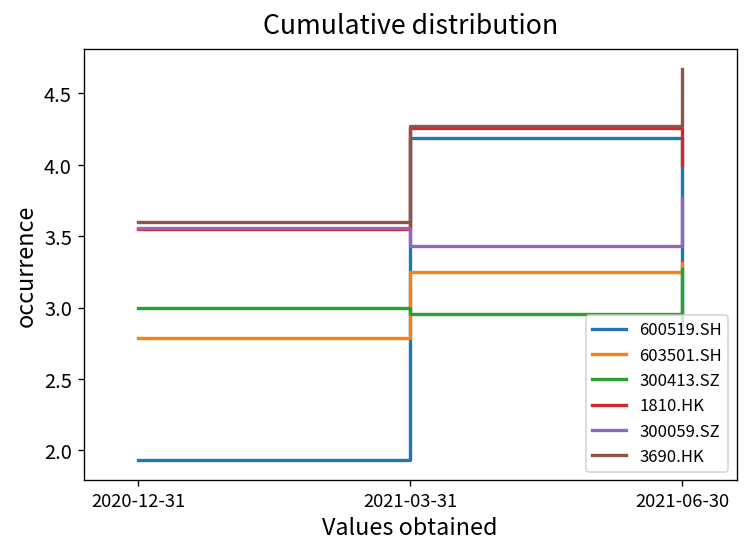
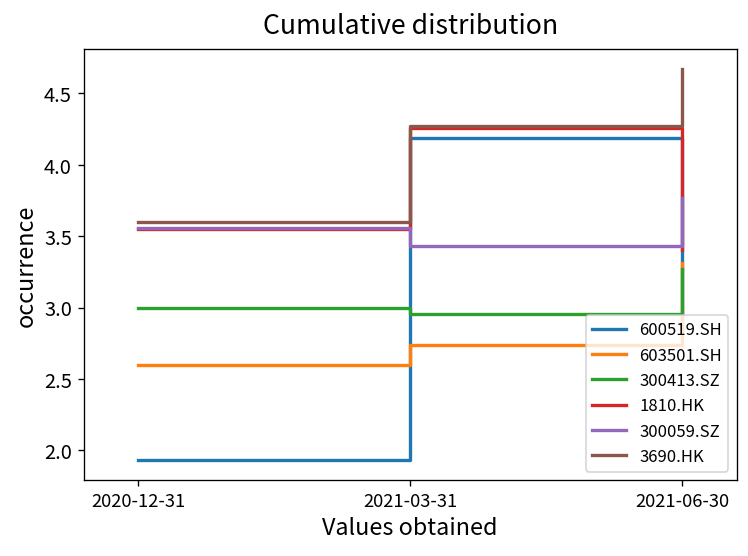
603501.SH, 2020-12-31: 2.79 -> 2.60
603501.SH, 2021-03-31: 3.25 -> 2.74
1810.HK, 2021-06-30: 4.0 -> 3.4
